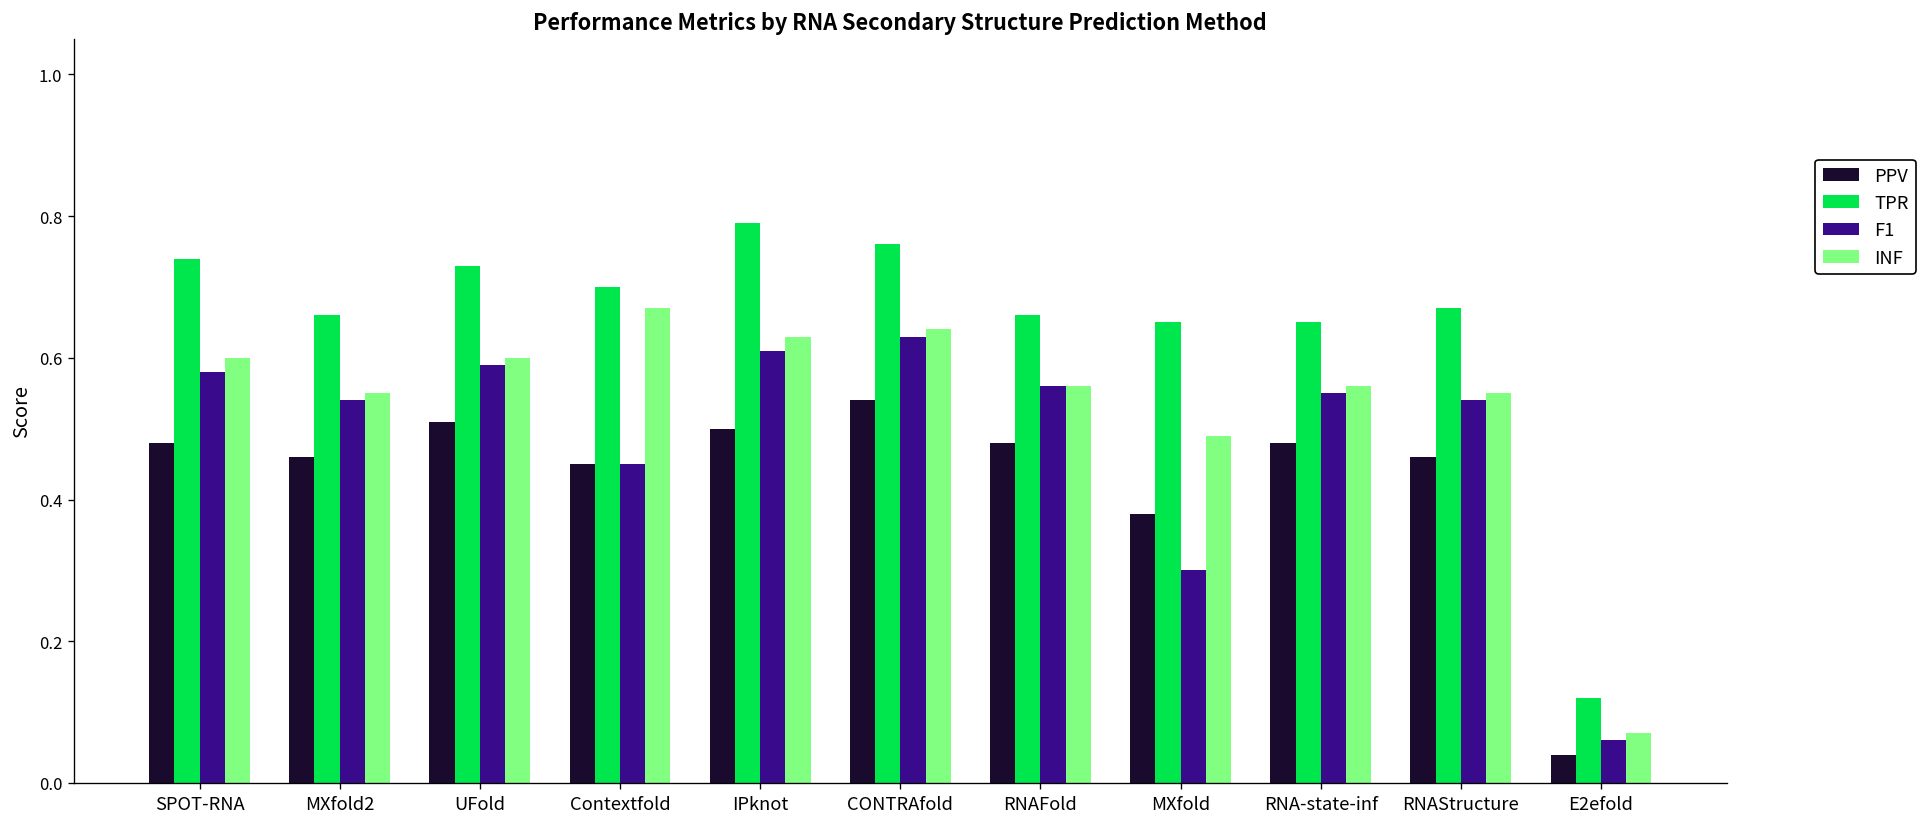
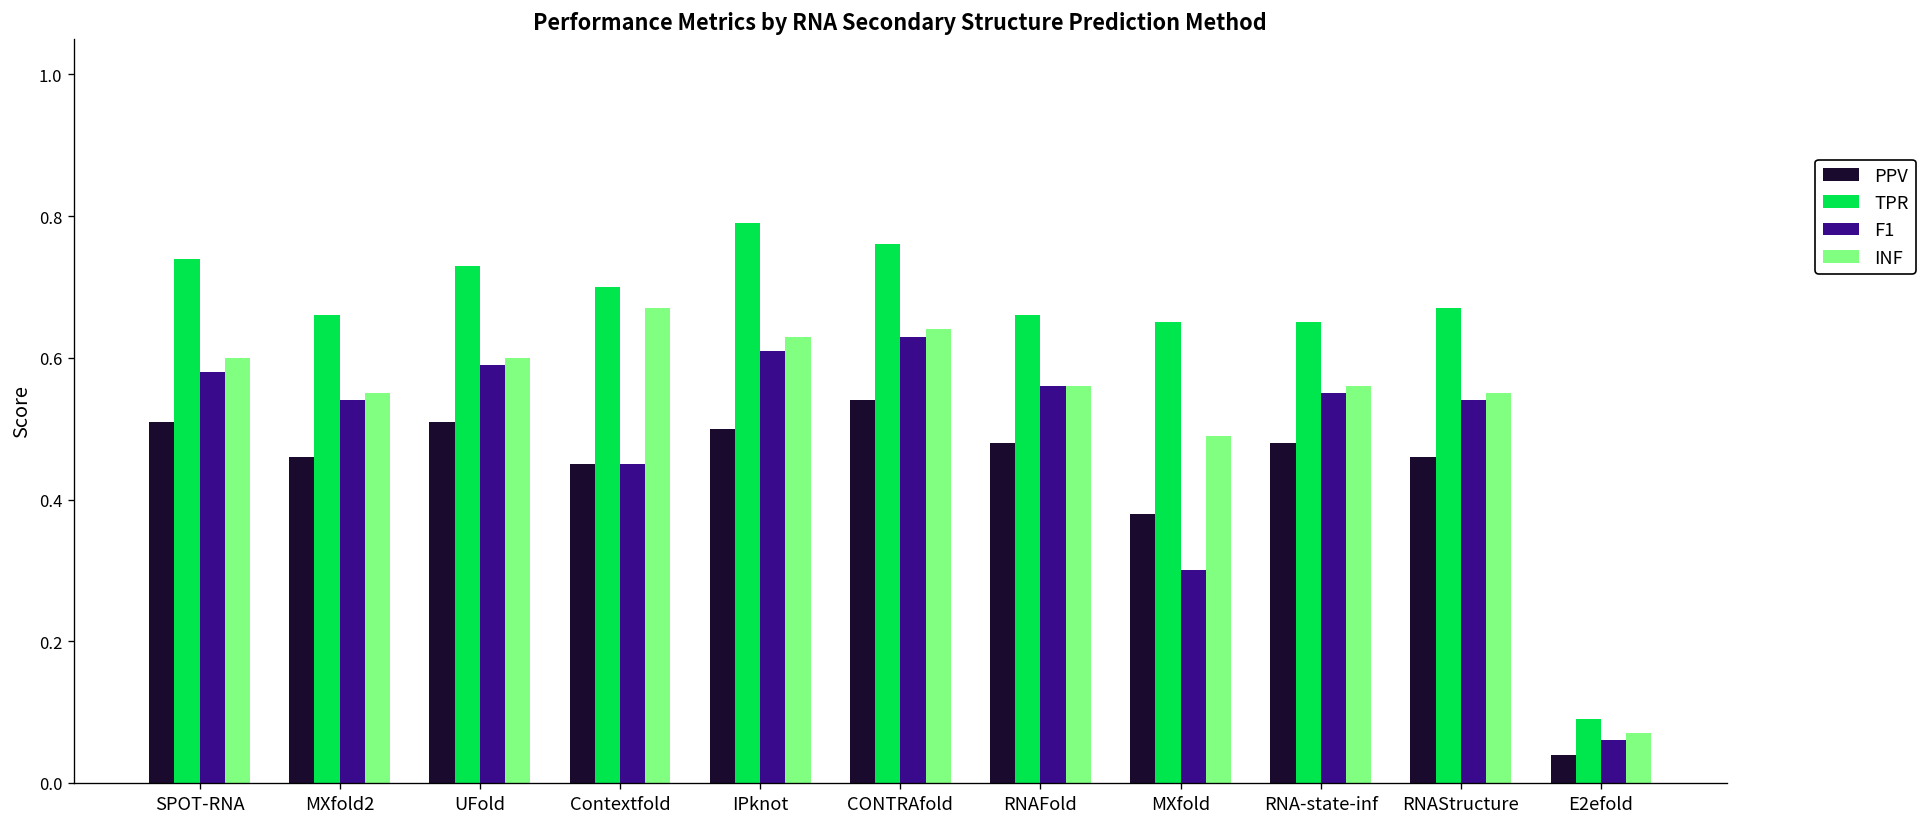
PPV, SPOT-RNA: 0.48 -> 0.51
TPR, E2efold: 0.12 -> 0.09
